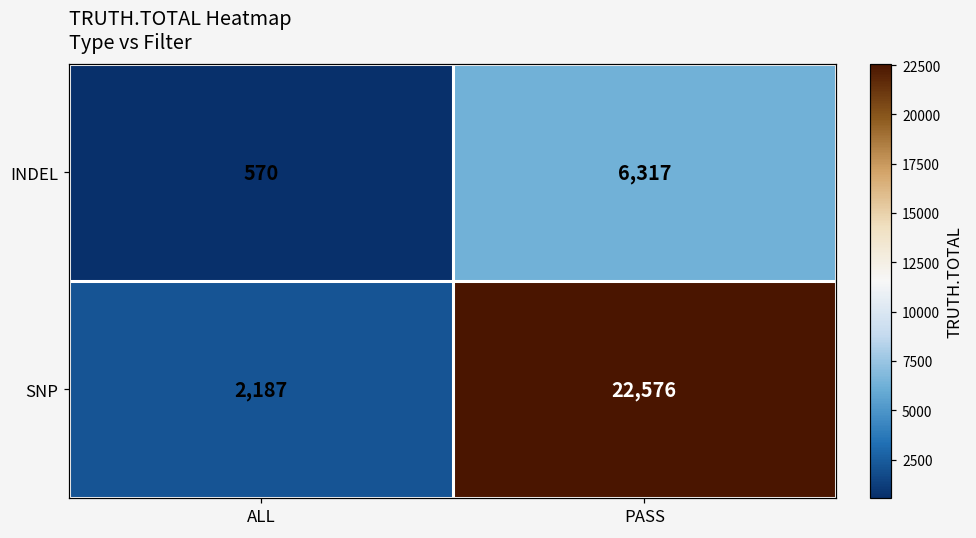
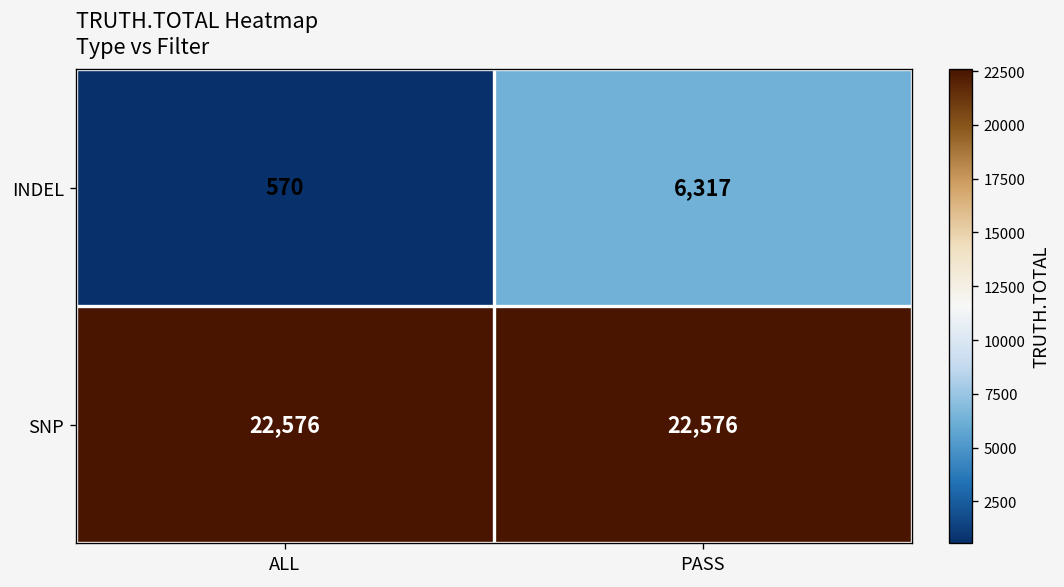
SNP, ALL: 2,187 -> 22,576
